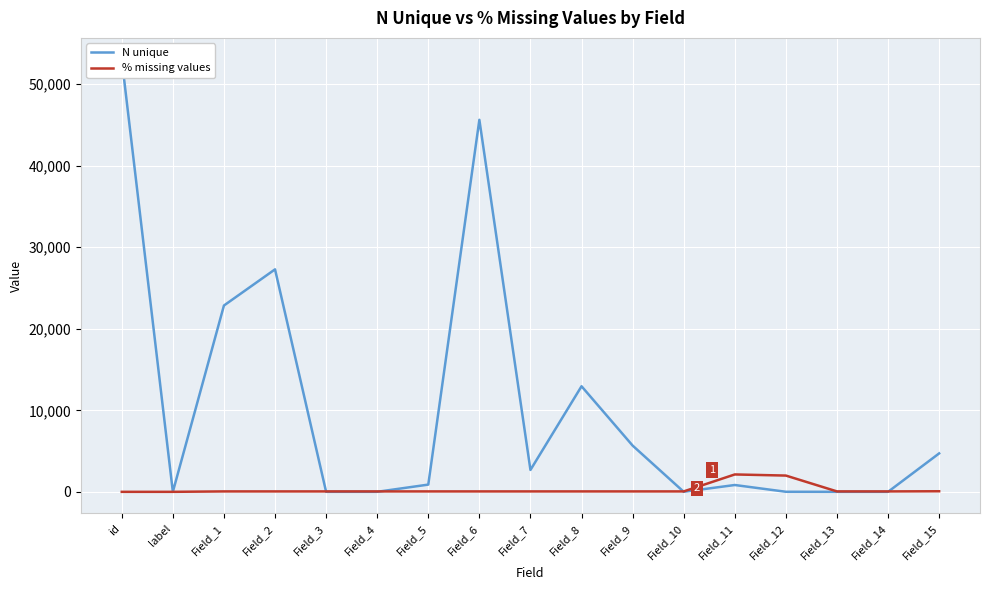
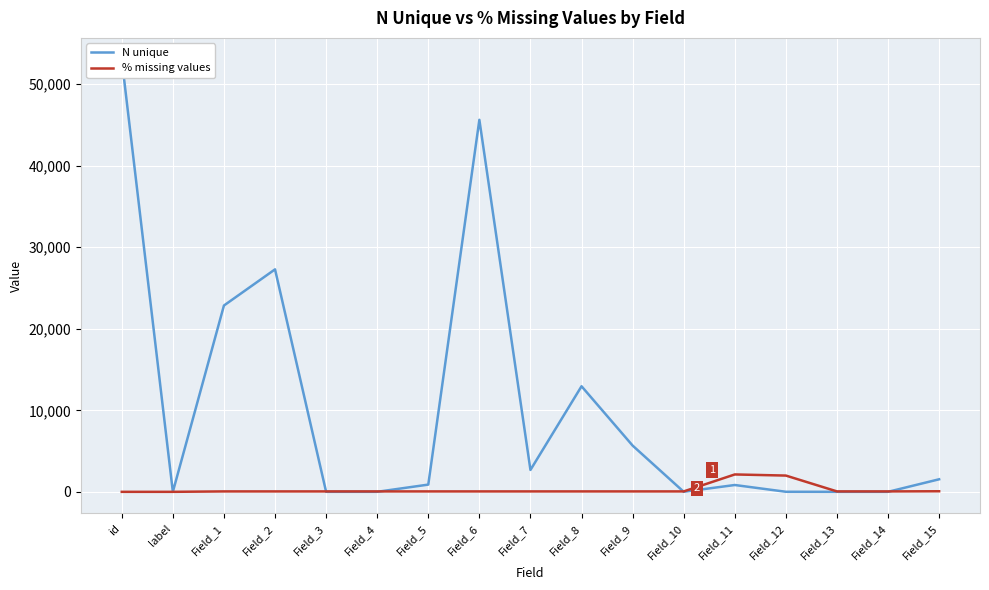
N unique, Field_15: 5,000 -> 2,000
